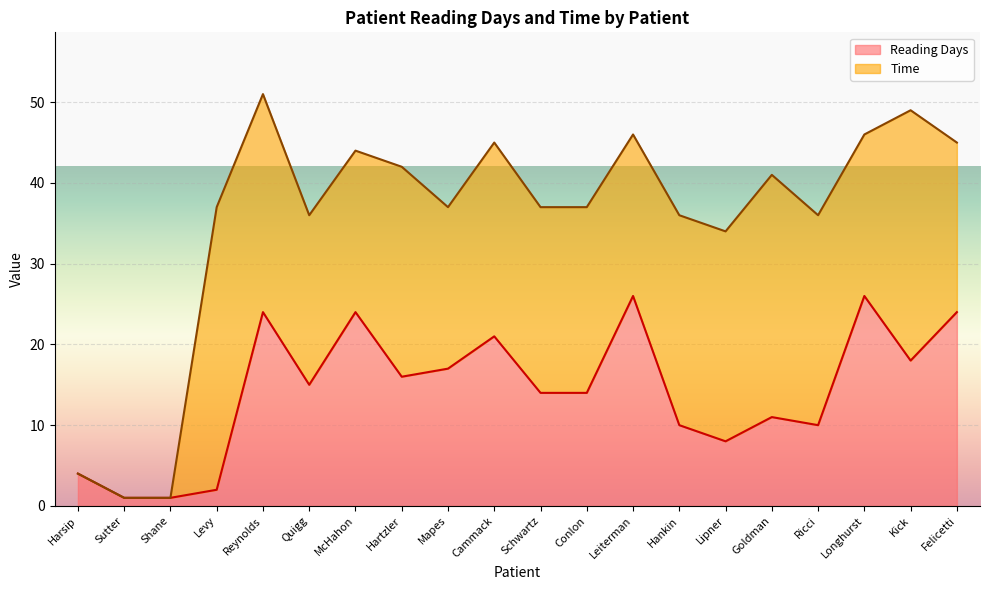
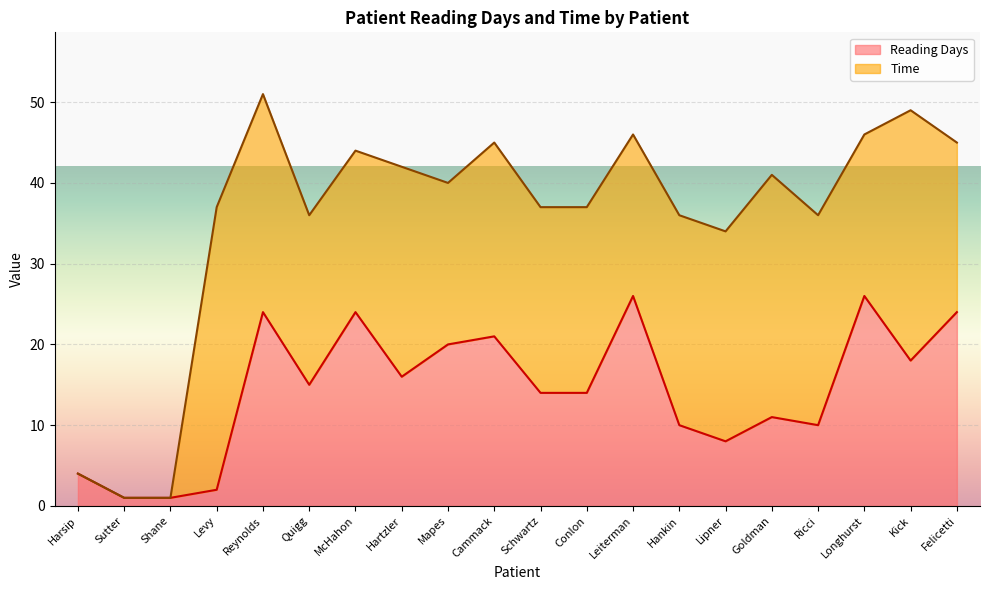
Reading Days, Mapes: 17 -> 20
